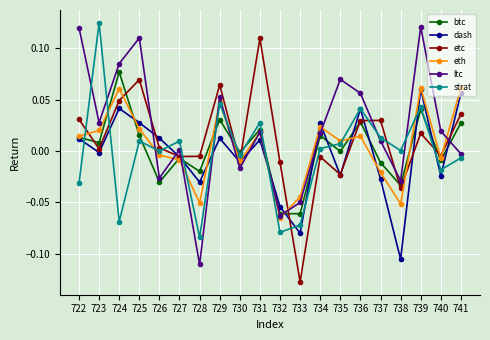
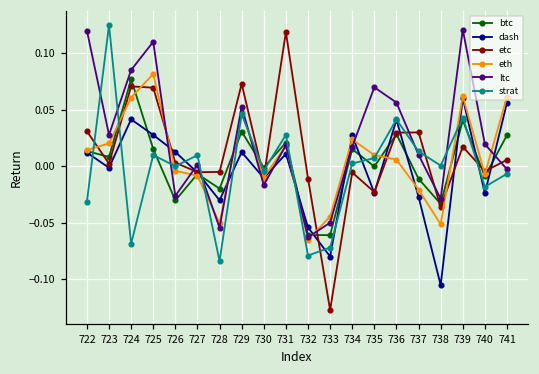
etc, 724: 0.049 -> 0.071
eth, 725: 0.022 -> 0.082
ltc, 728: -0.111 -> -0.055
etc, 729: 0.064 -> 0.073
etc, 731: 0.110 -> 0.119
eth, 736: 0.015 -> 0.006
etc, 741: 0.036 -> 0.006
